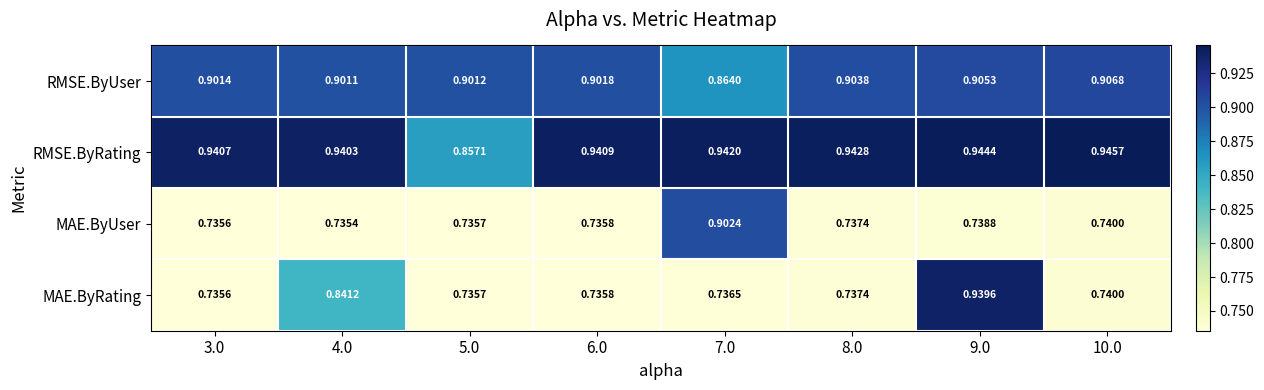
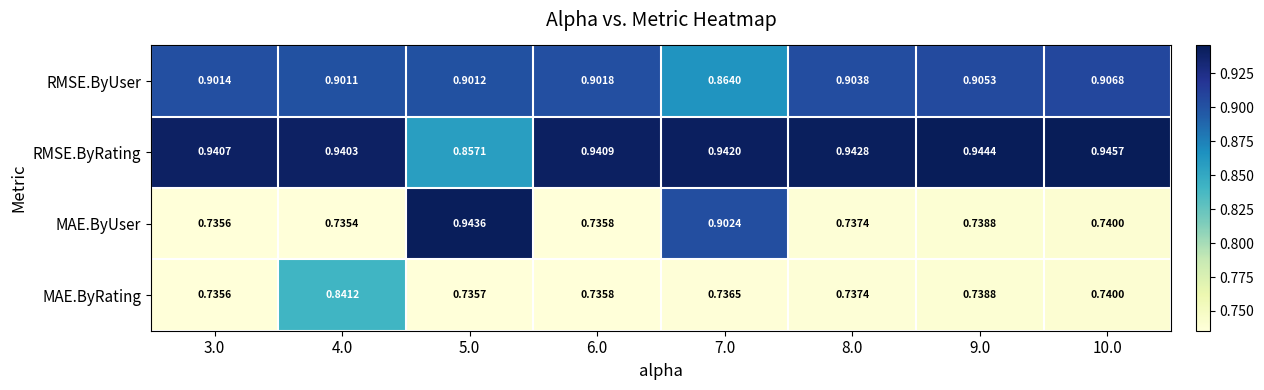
MAE.ByUser, 5.0: 0.7357 -> 0.9436
MAE.ByRating, 9.0: 0.9396 -> 0.7388
